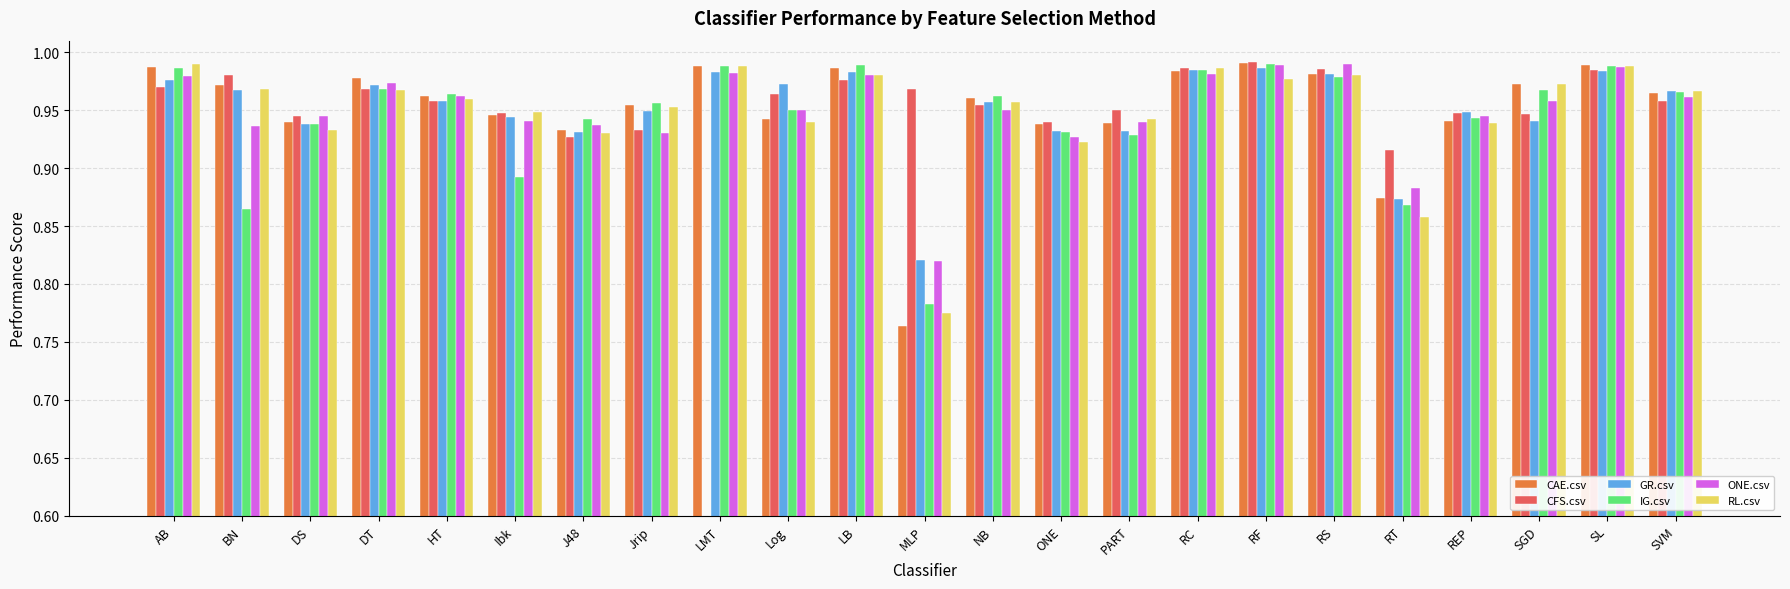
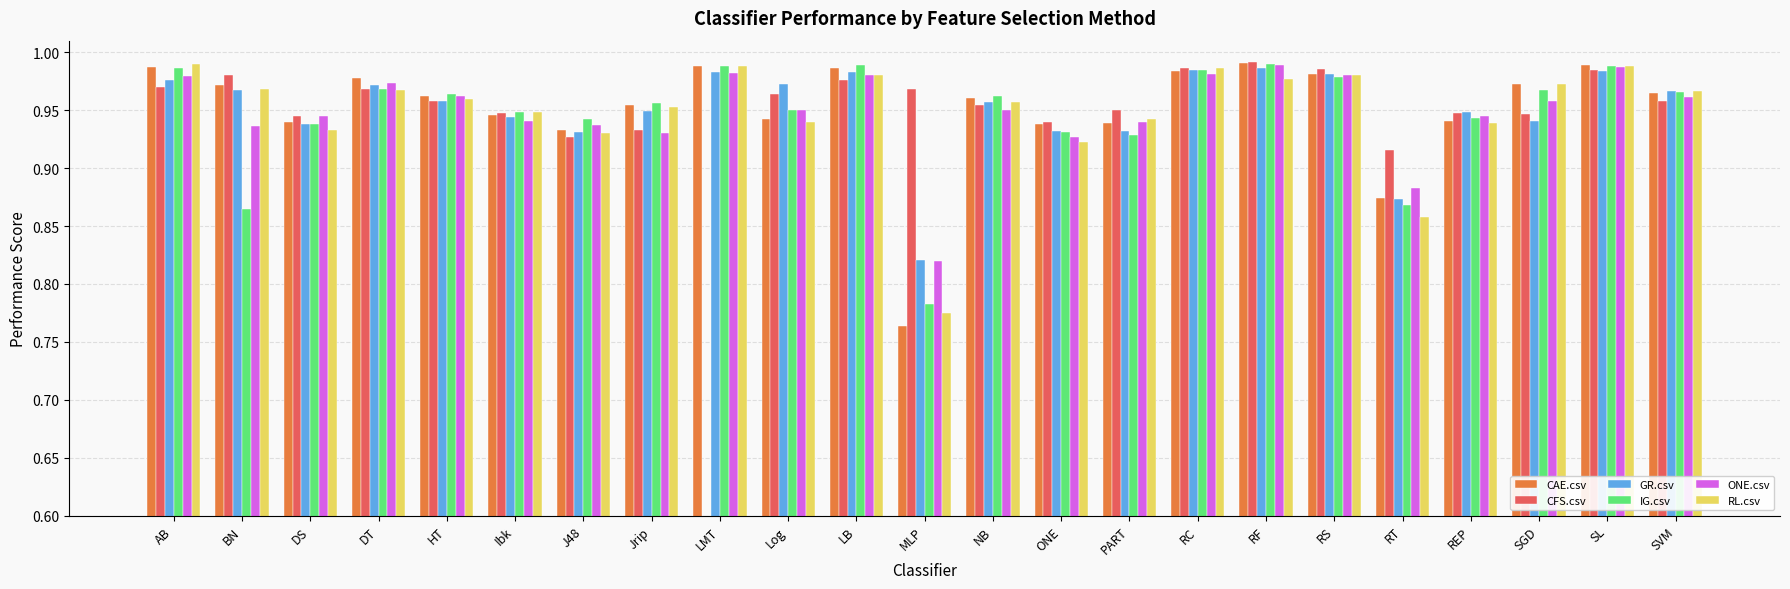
IG.csv, Ibk: 0.892 -> 0.948
ONE.csv, RS: 0.990 -> 0.981
